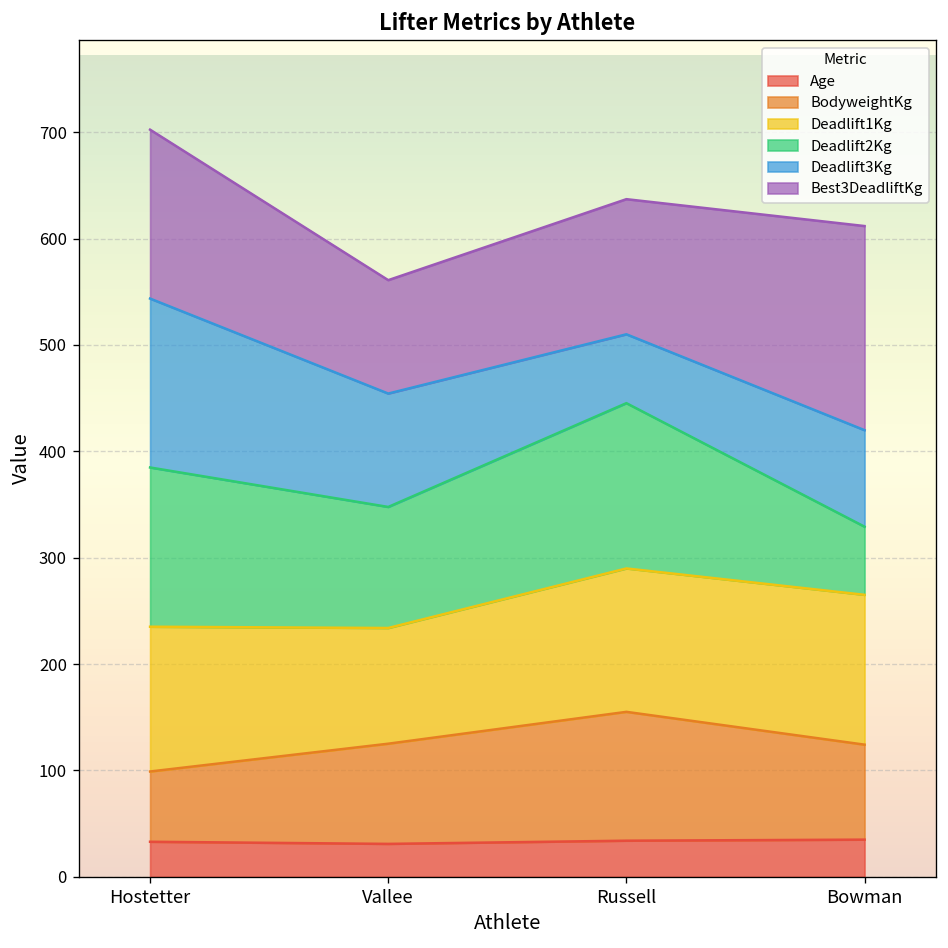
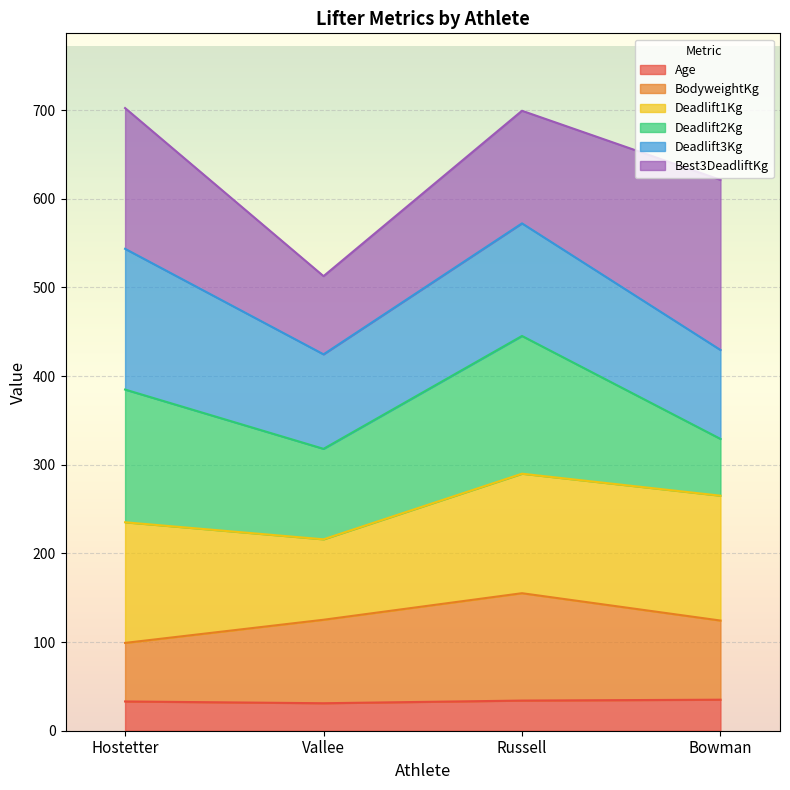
Deadlift1Kg, Vallee: 110 -> 90
Deadlift2Kg, Vallee: 110 -> 100
Best3DeadliftKg, Vallee: 110 -> 90
Deadlift3Kg, Russell: 60 -> 130
Deadlift3Kg, Bowman: 90 -> 100
